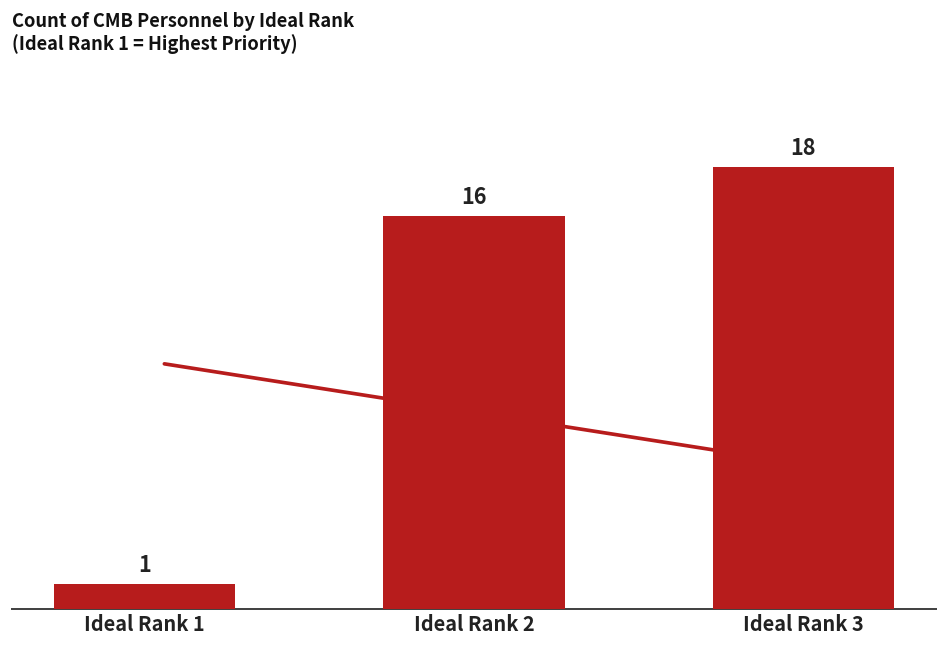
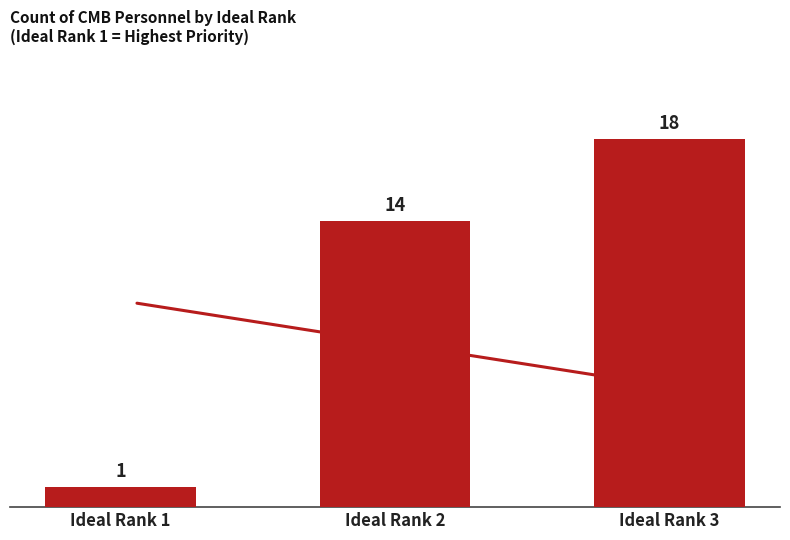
Ideal Rank 2: 16 -> 14
